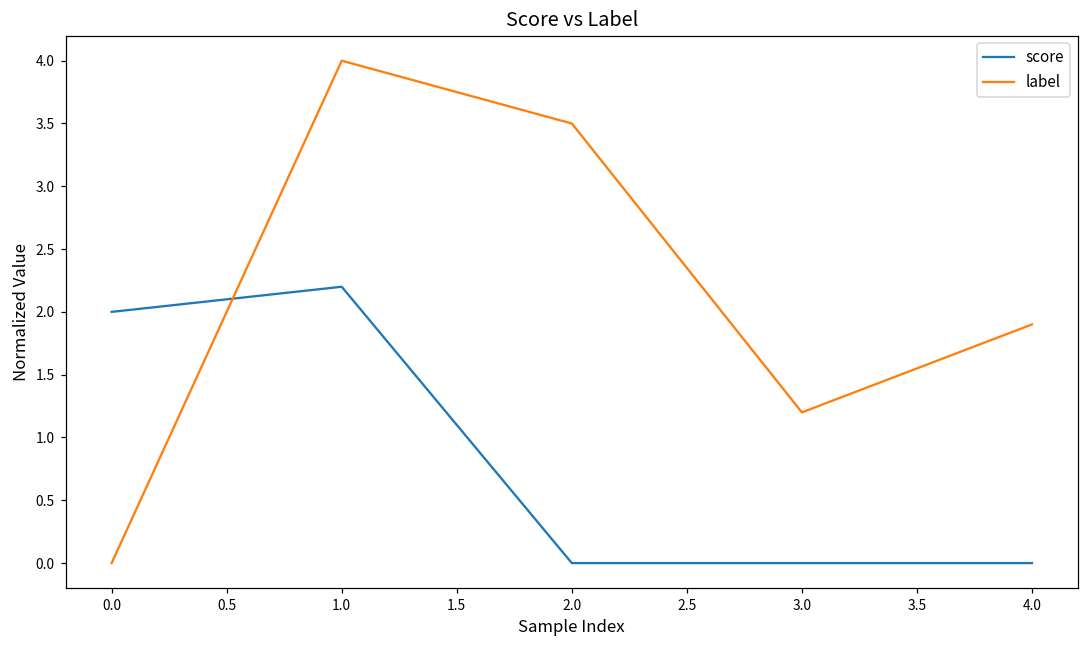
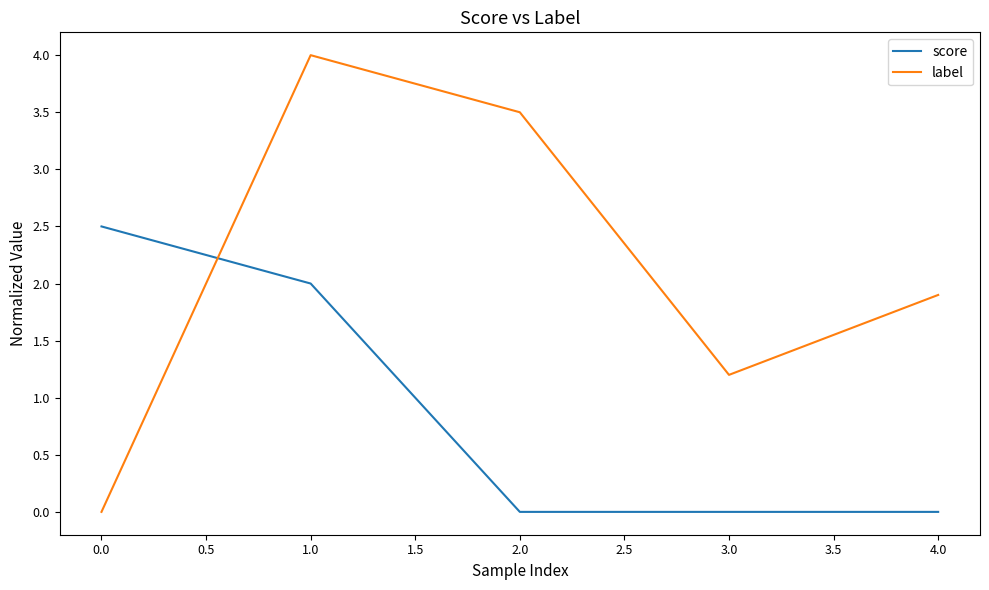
score, 0.0: 2.0 -> 2.5
score, 1.0: 2.2 -> 2.0
